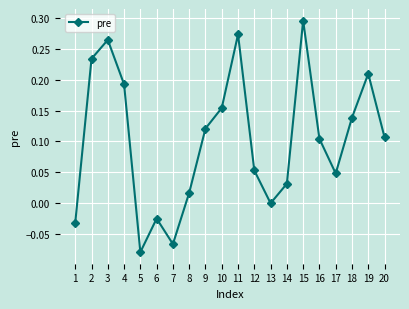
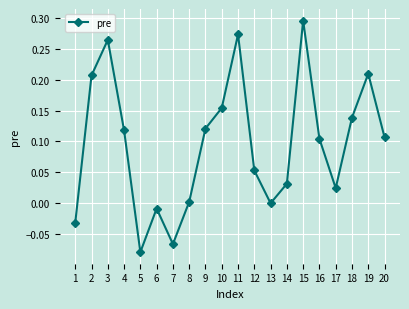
2: 0.23 -> 0.21
4: 0.19 -> 0.12
6: -0.03 -> -0.01
8: 0.02 -> 0.00
17: 0.05 -> 0.02
